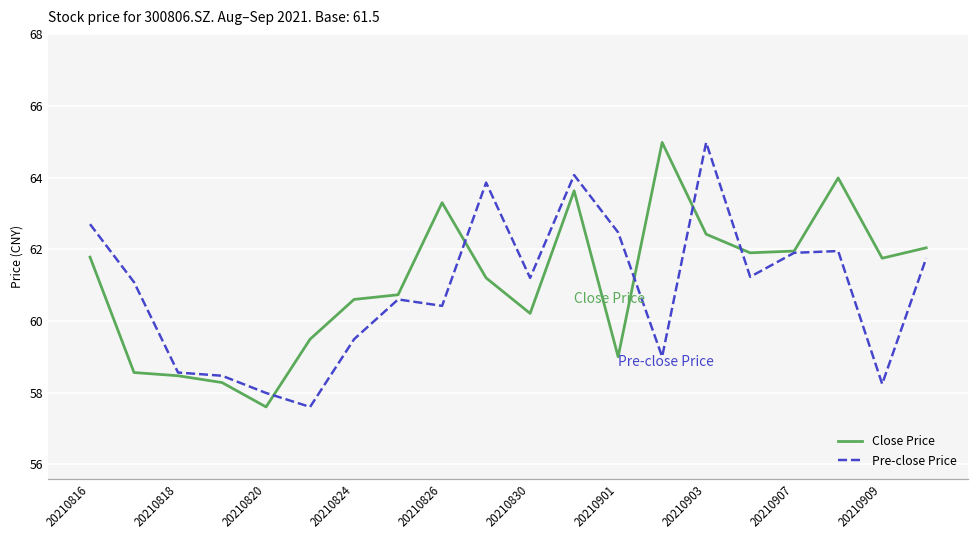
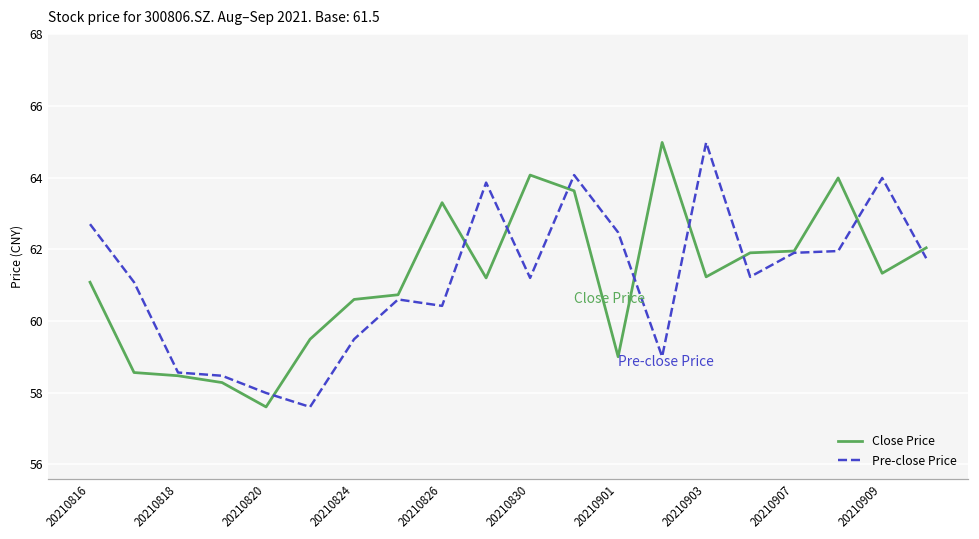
Close Price, 20210816: 61.8 -> 61.1
Close Price, 20210830: 60.2 -> 64.1
Close Price, 20210903: 62.4 -> 61.2
Close Price, 20210909: 61.8 -> 61.3
Pre-close Price, 20210909: 58.2 -> 64.0
